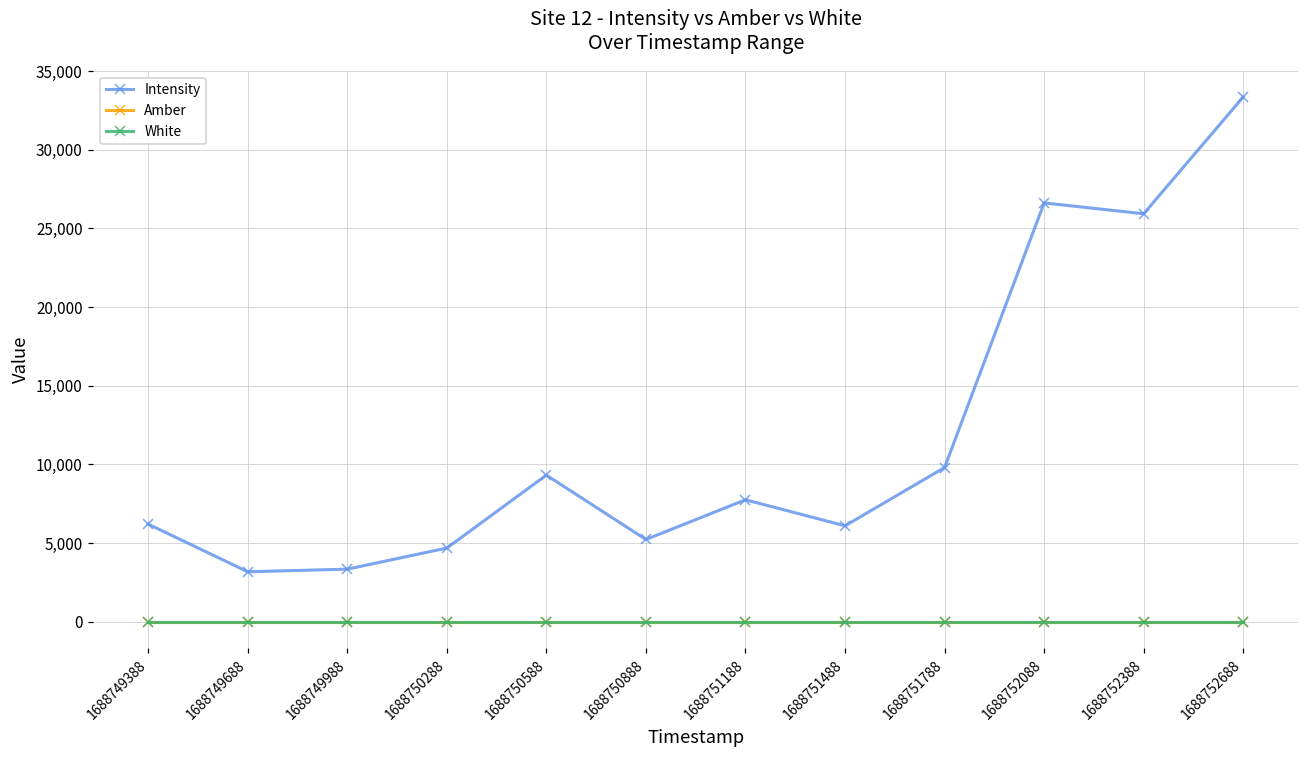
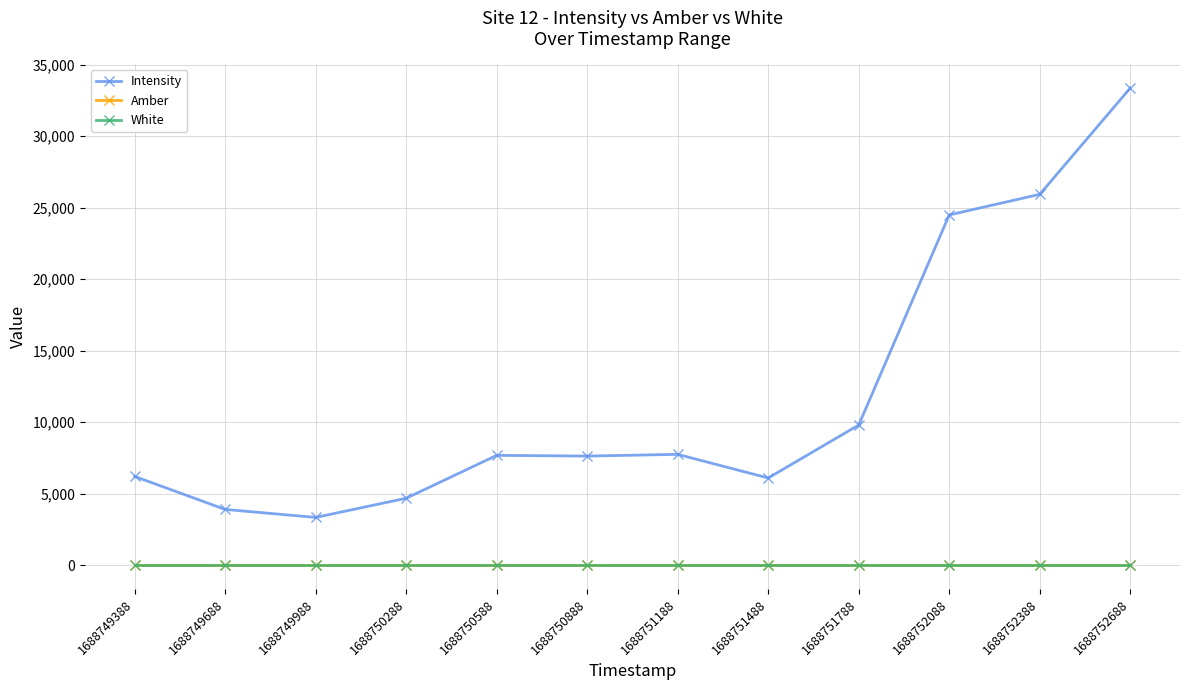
Intensity, 1688749688: 3,200 -> 3,900
Intensity, 1688750588: 9,300 -> 7,700
Intensity, 1688750888: 5,200 -> 7,600
Intensity, 1688752088: 26,600 -> 24,500
